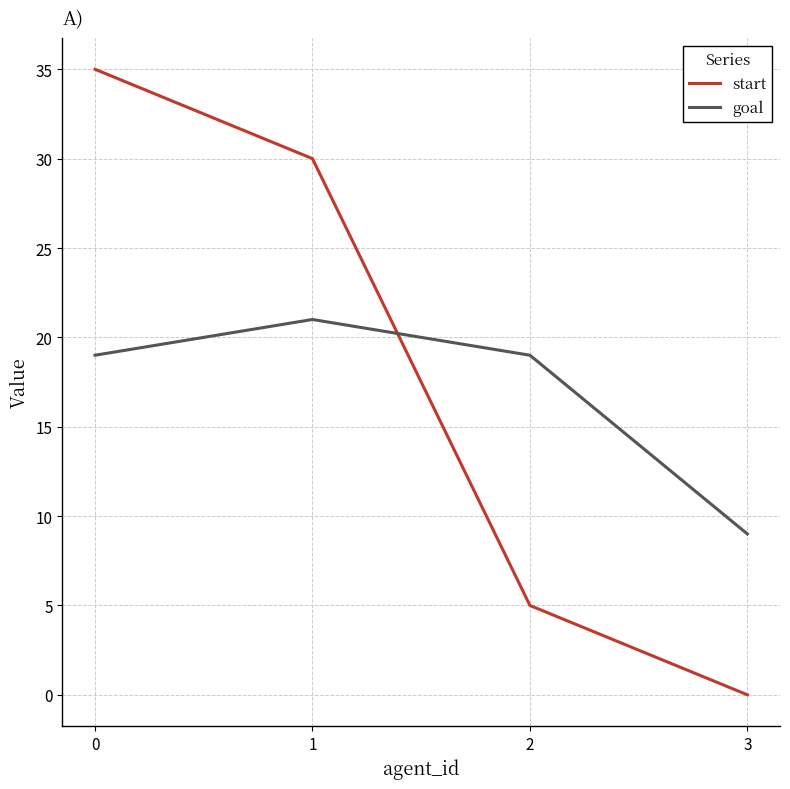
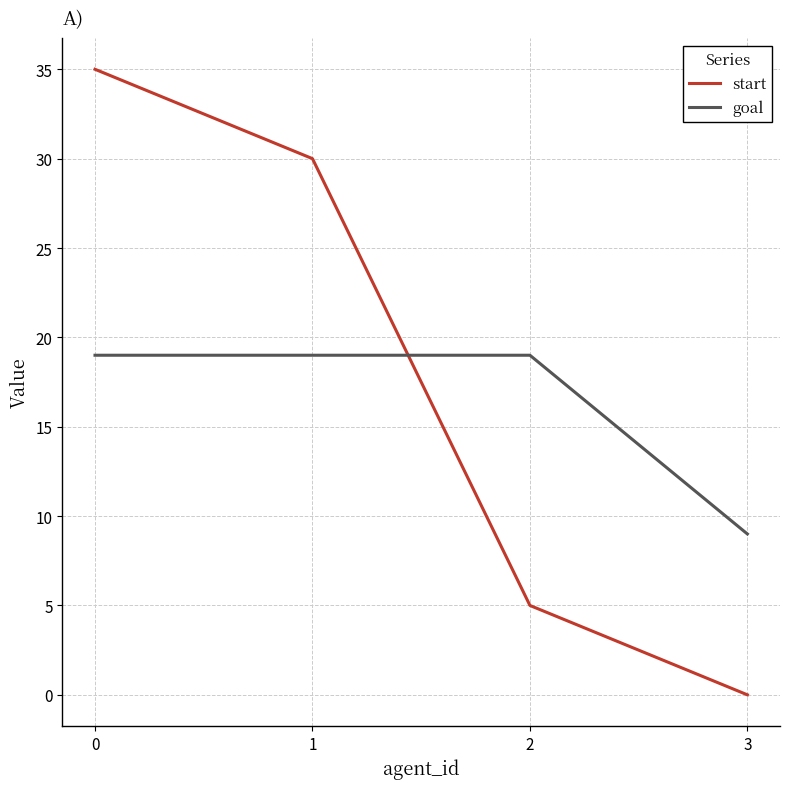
goal, 1: 21 -> 19
